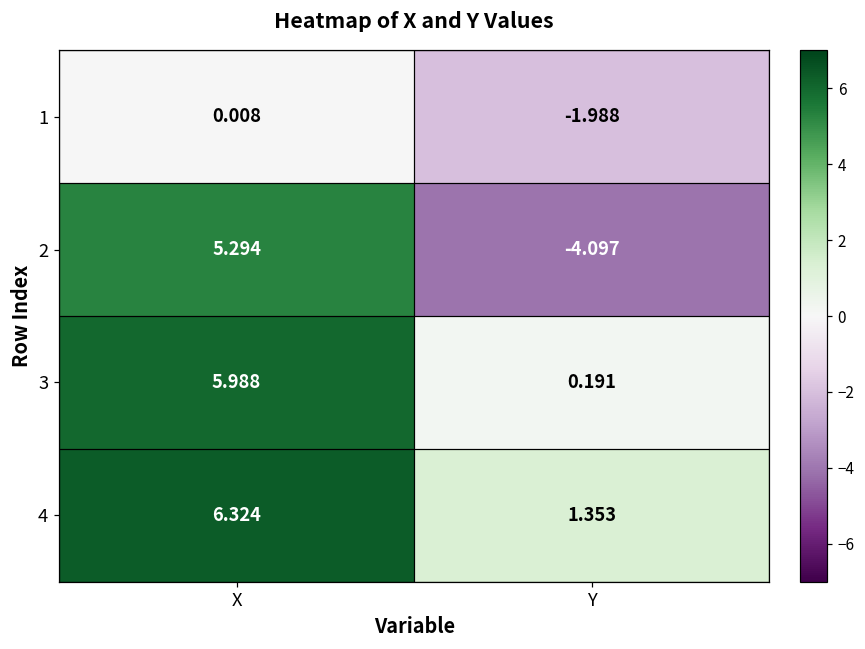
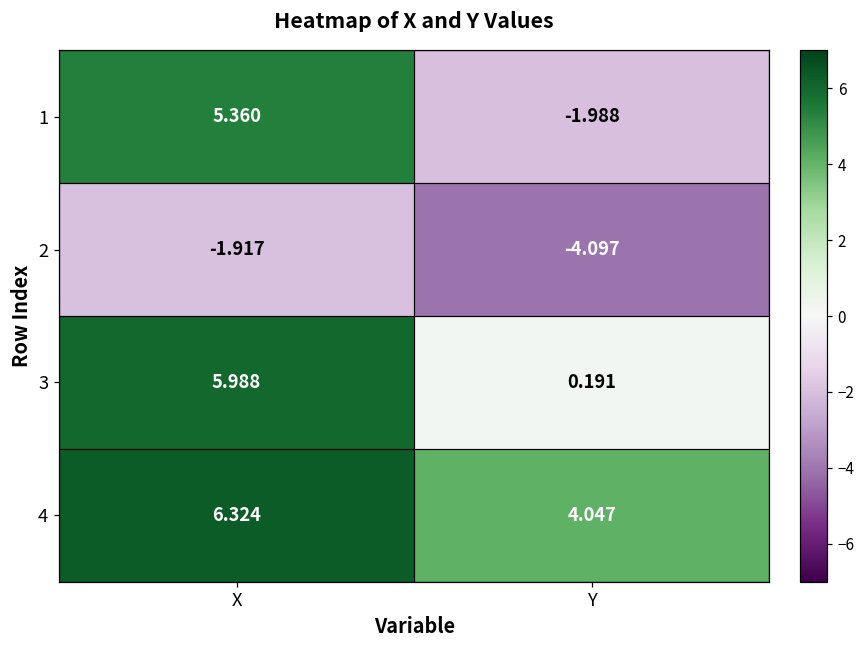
1, X: 0.008 -> 5.360
2, X: 5.294 -> -1.917
4, Y: 1.353 -> 4.047
